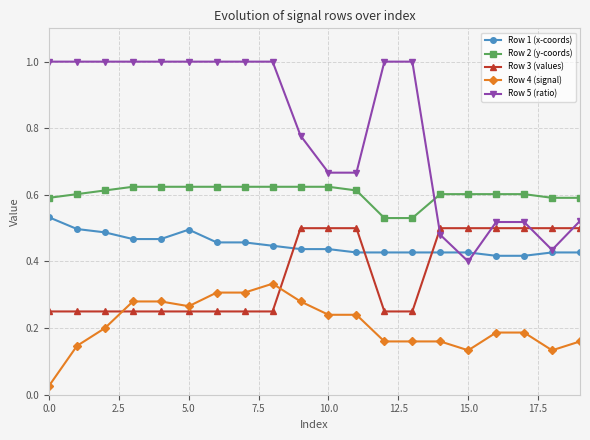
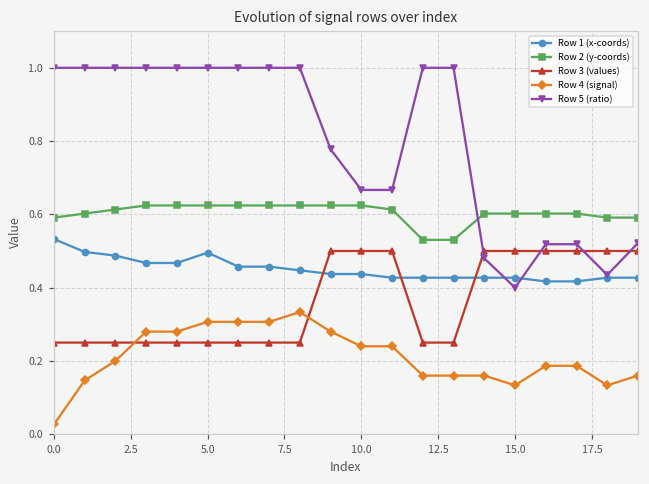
Row 4 (signal), 5.0: 0.27 -> 0.31
